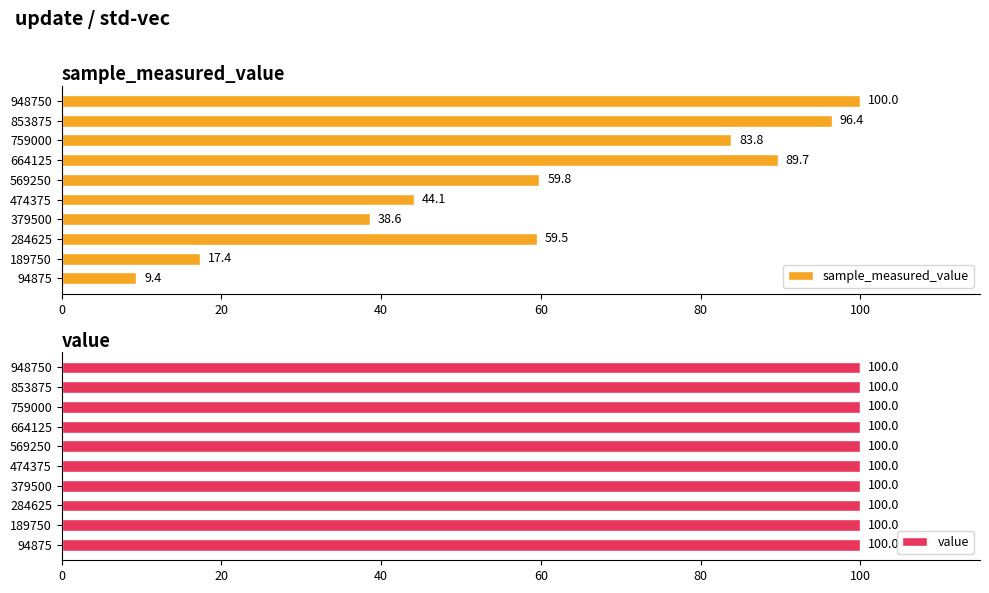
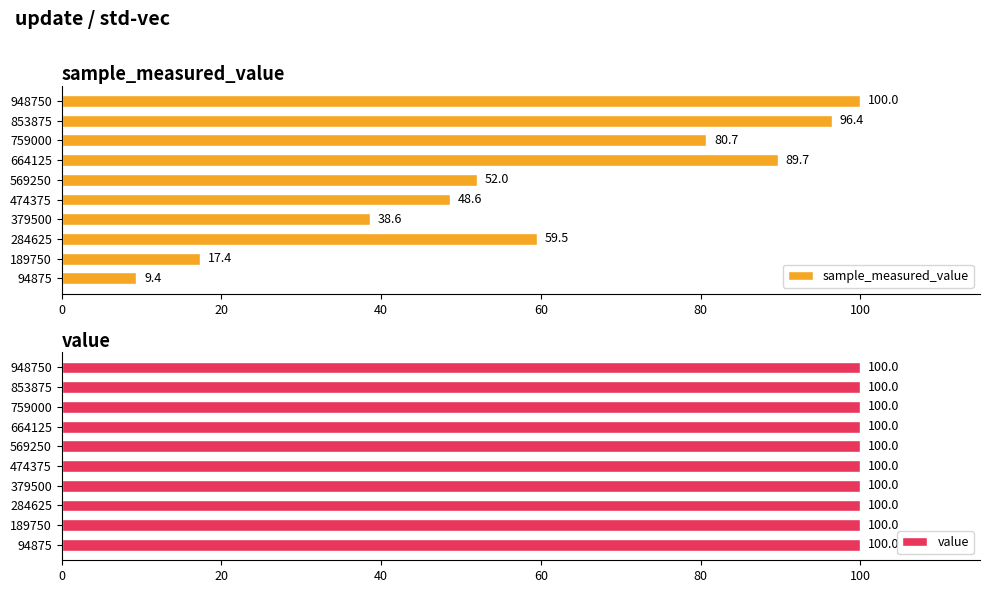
sample_measured_value, 759000: 83.8 -> 80.7
sample_measured_value, 569250: 59.8 -> 52.0
sample_measured_value, 474375: 44.1 -> 48.6
